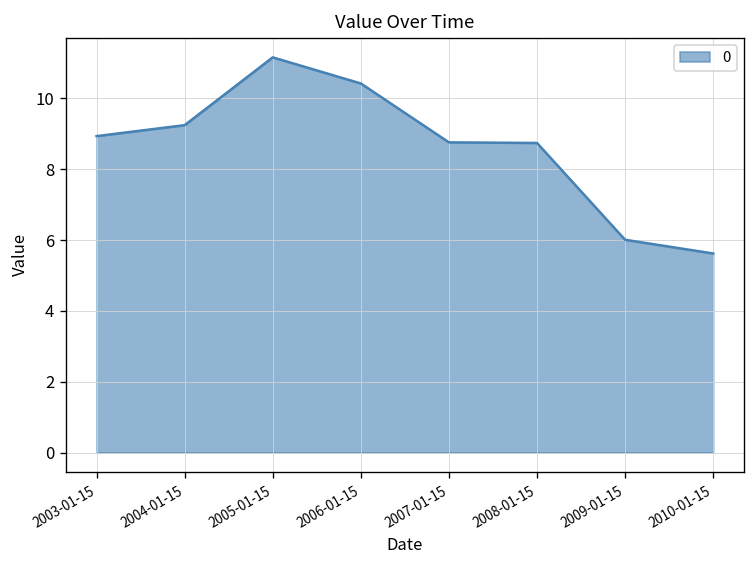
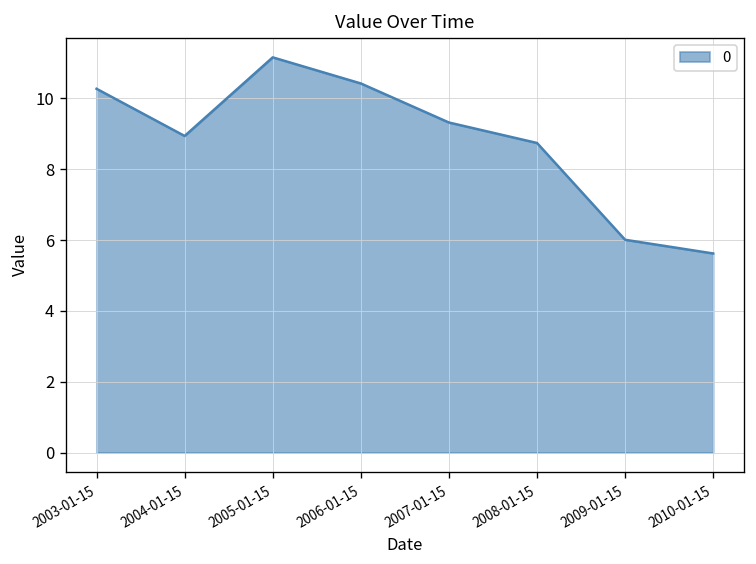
2003-01-15: 8.9 -> 10.3
2004-01-15: 9.2 -> 8.9
2007-01-15: 8.8 -> 9.3
